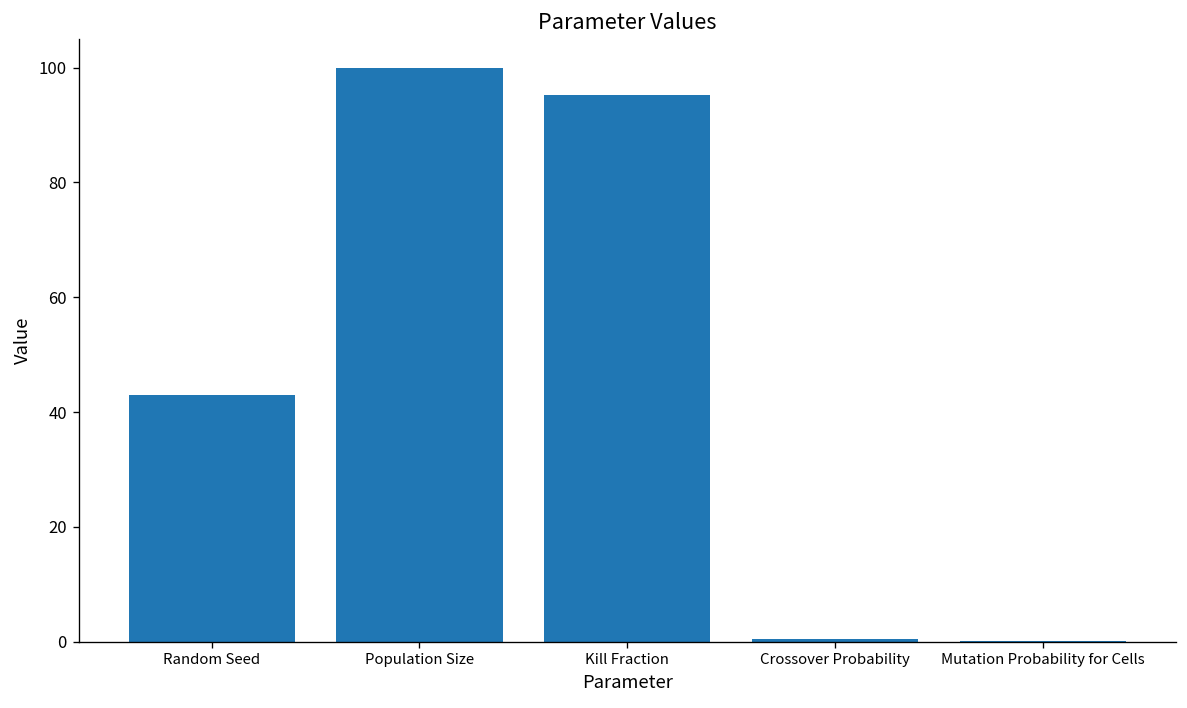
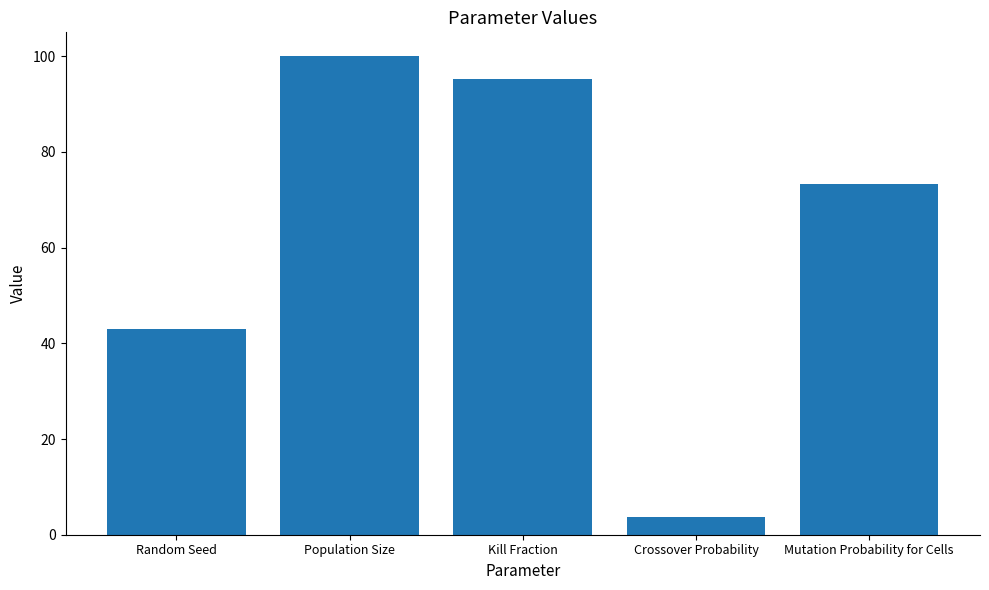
Crossover Probability: 1 -> 4
Mutation Probability for Cells: 0 -> 73
